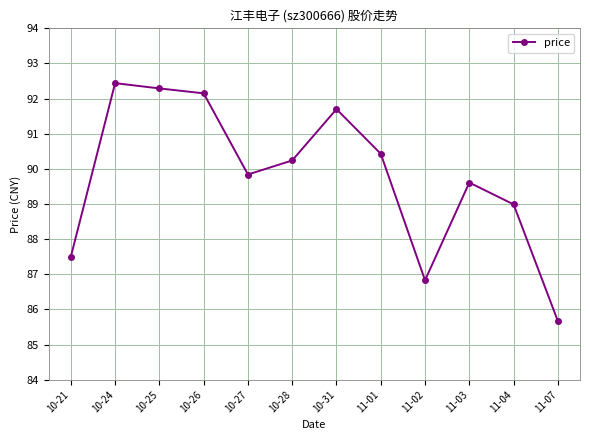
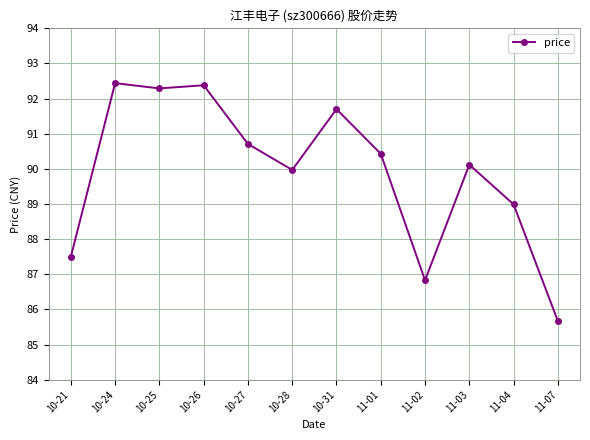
10-26: 92.2 -> 92.4
10-27: 89.8 -> 90.7
10-28: 90.2 -> 90.0
11-03: 89.6 -> 90.1
